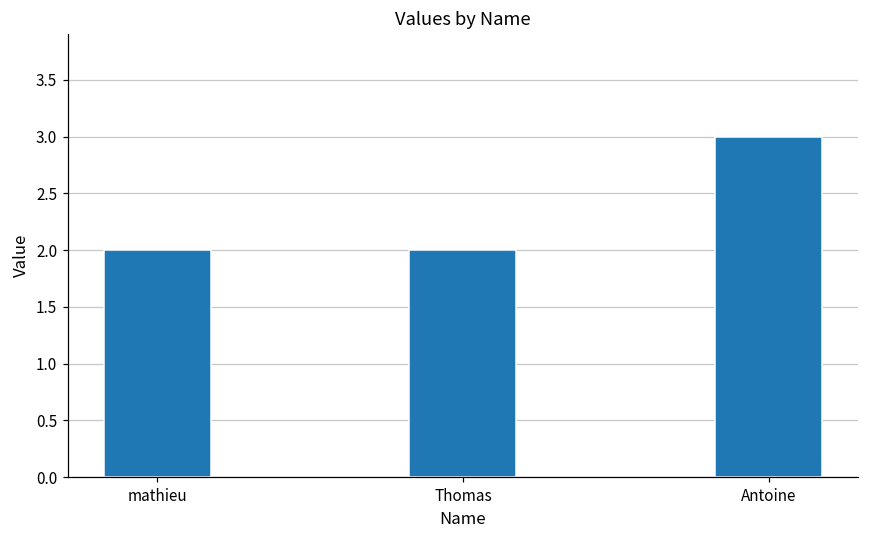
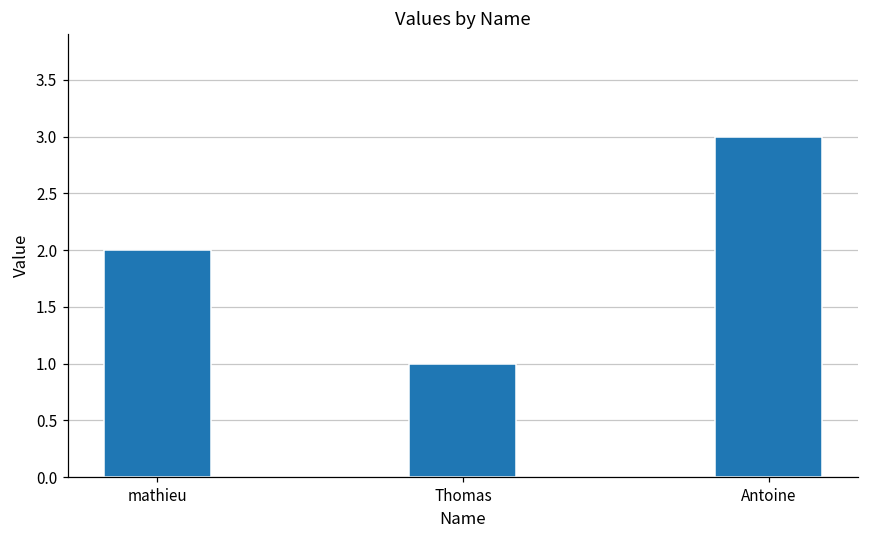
Thomas: 2 -> 1
